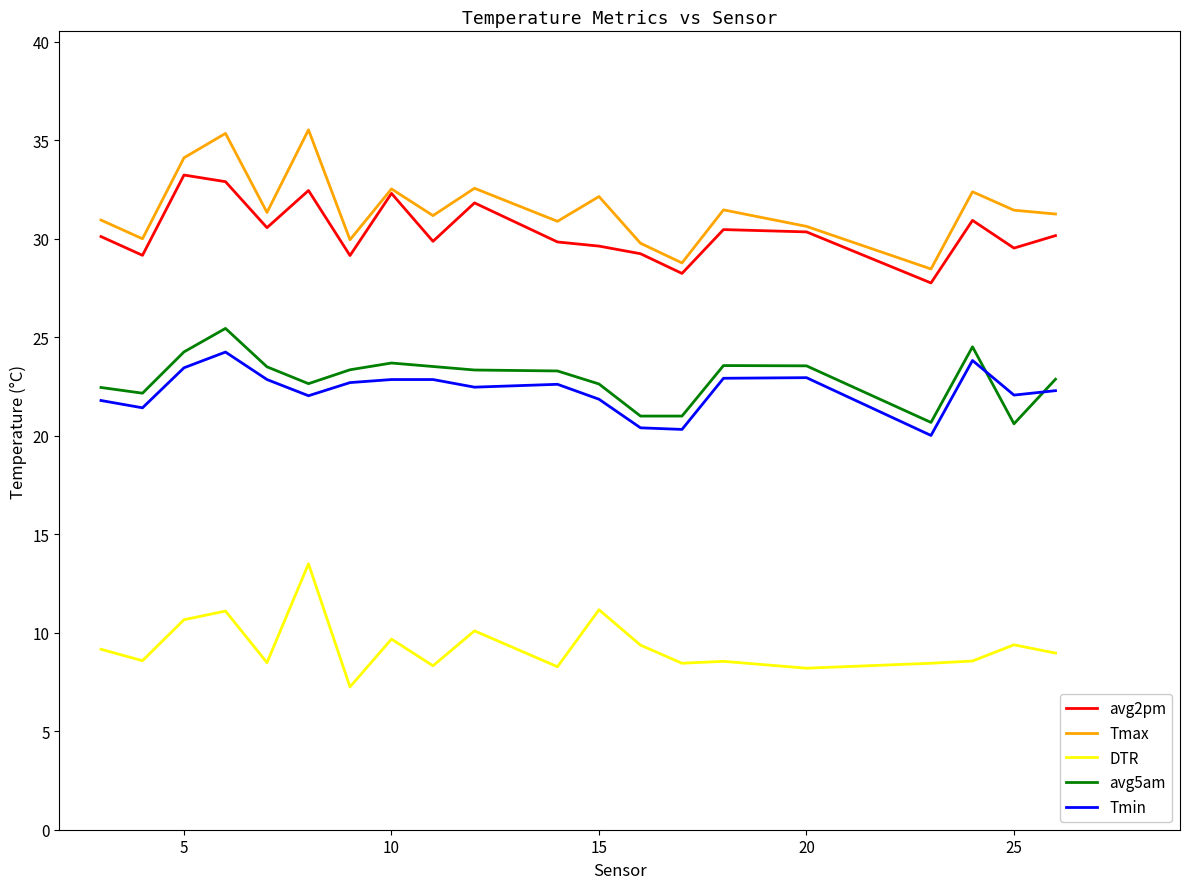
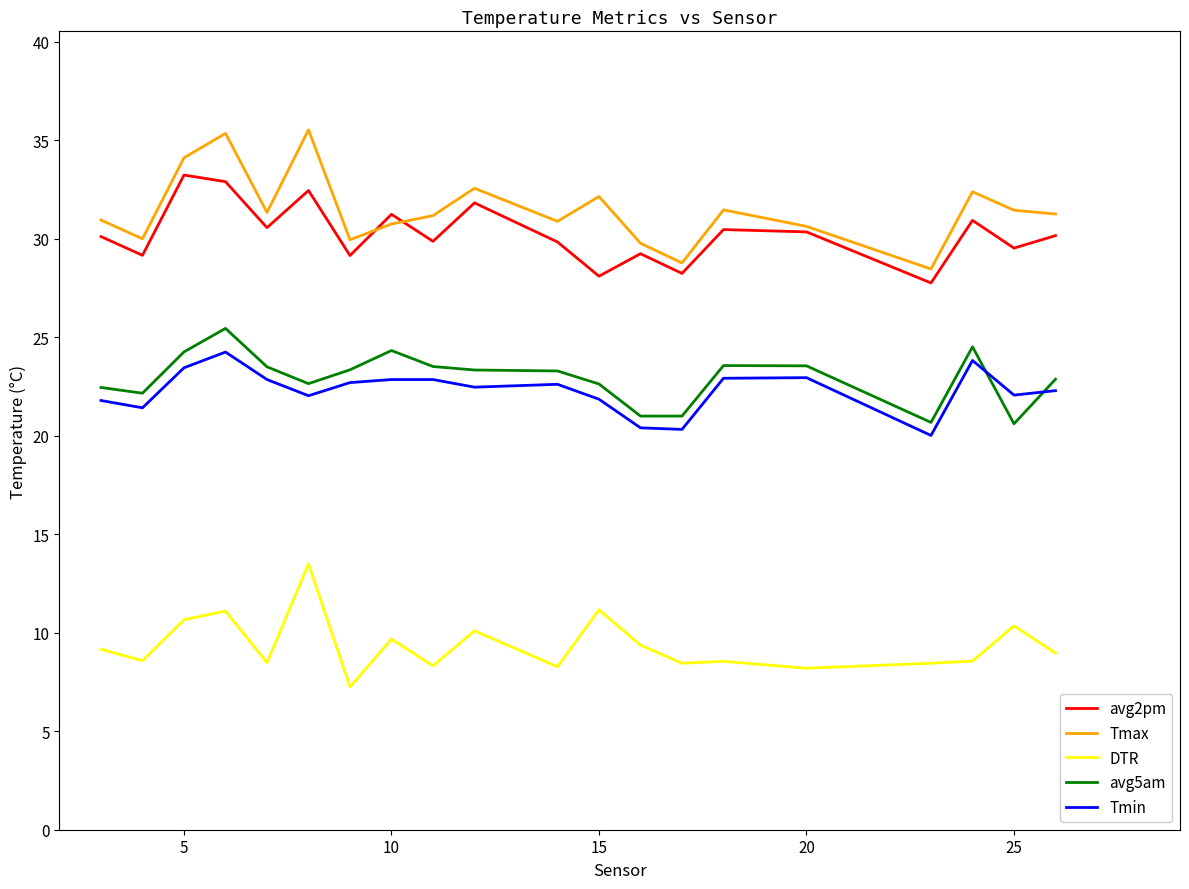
avg2pm, 10: 32.3 -> 31.2
Tmax, 10: 32.5 -> 30.8
avg5am, 10: 23.7 -> 24.3
avg2pm, 15: 29.6 -> 28.1
DTR, 25: 9.4 -> 10.3
